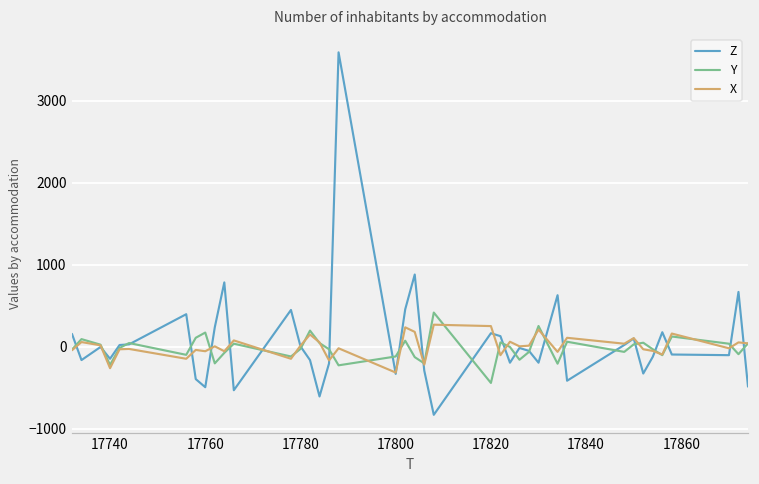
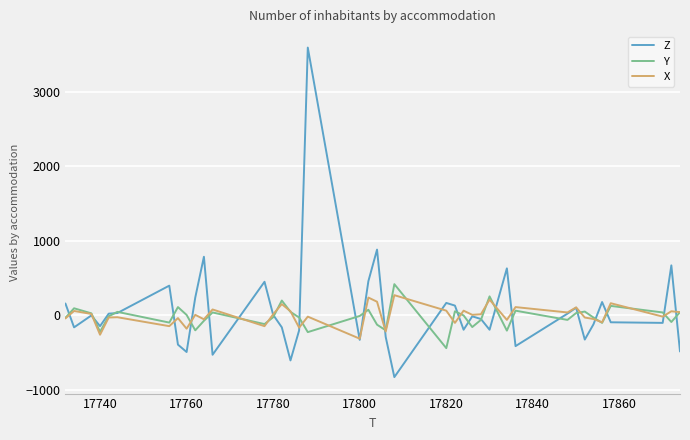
Y, 17760: 200 -> 0
X, 17760: -100 -> -200
Y, 17800: -100 -> 0
X, 17820: 300 -> 100
